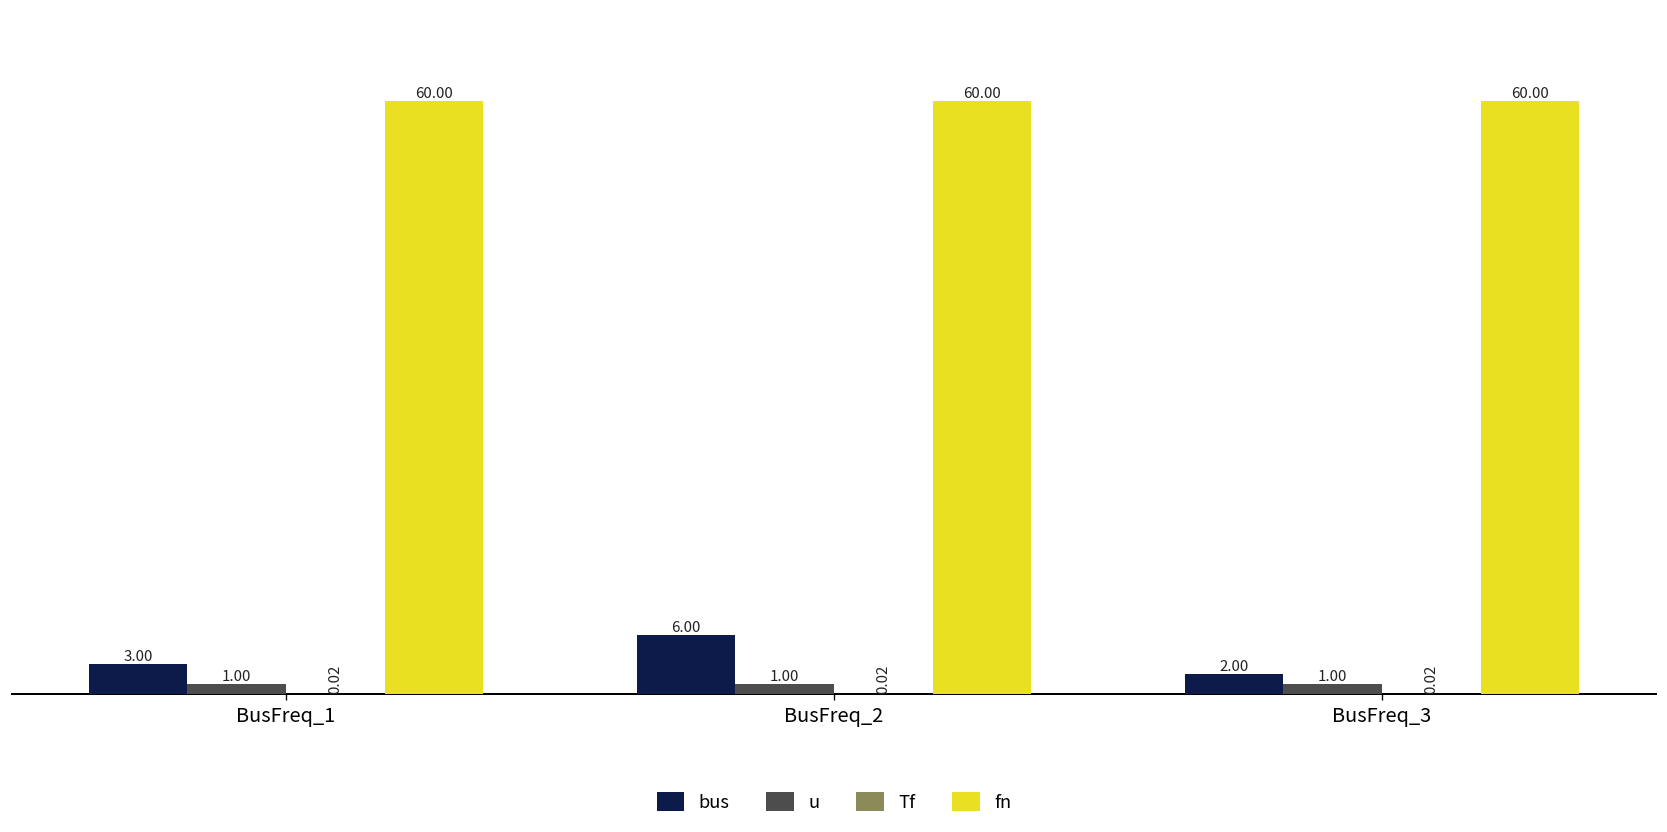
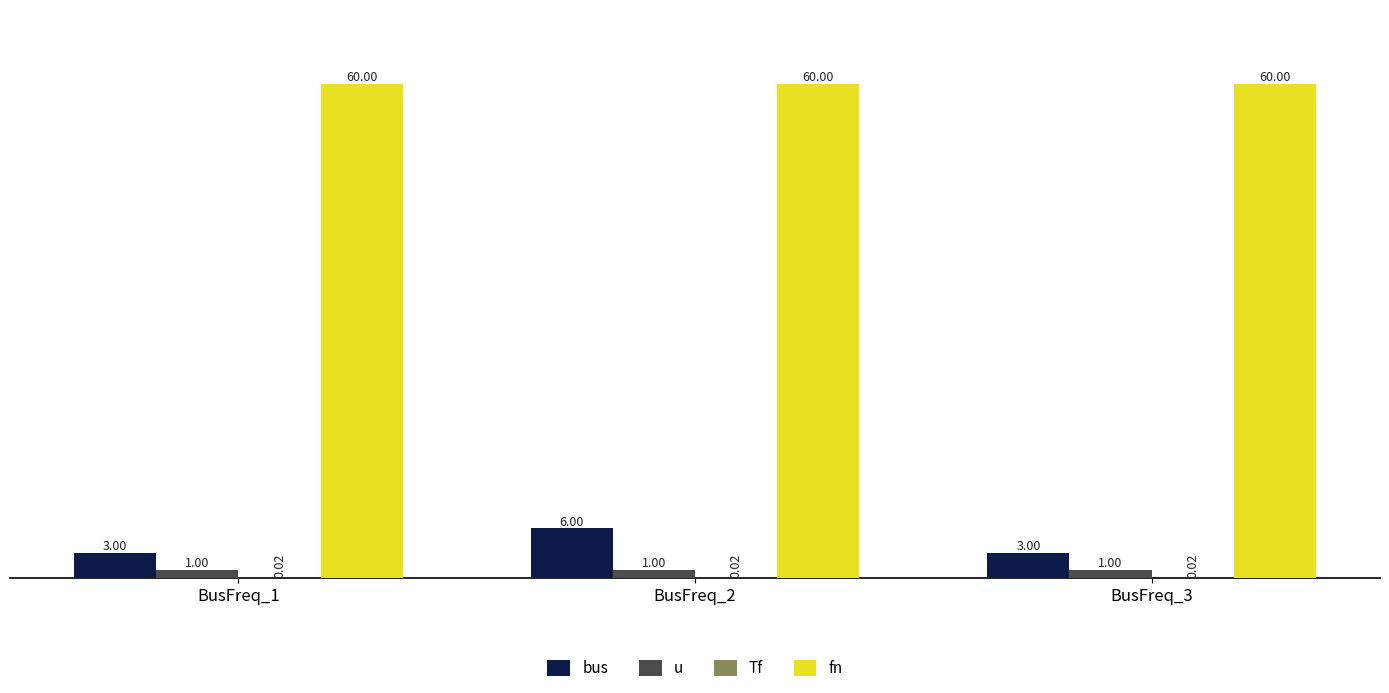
bus, BusFreq_3: 2.00 -> 3.00
